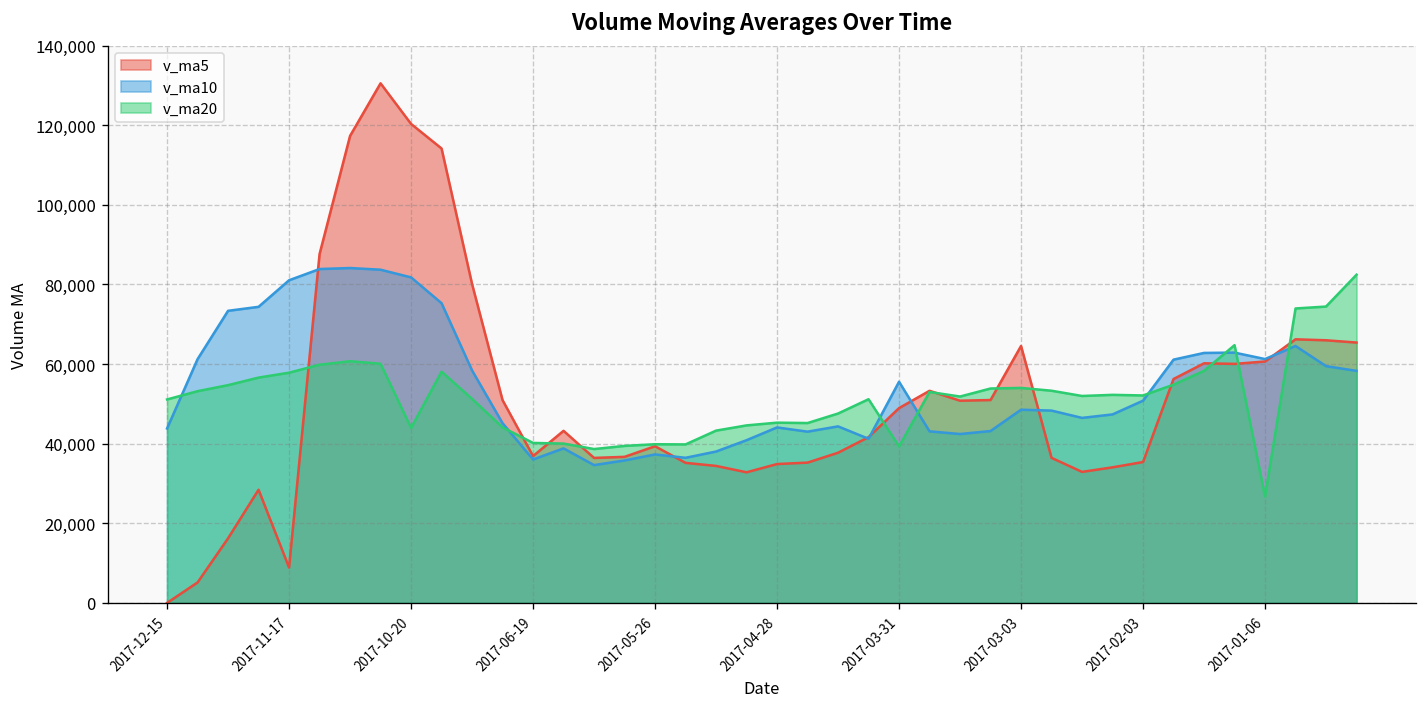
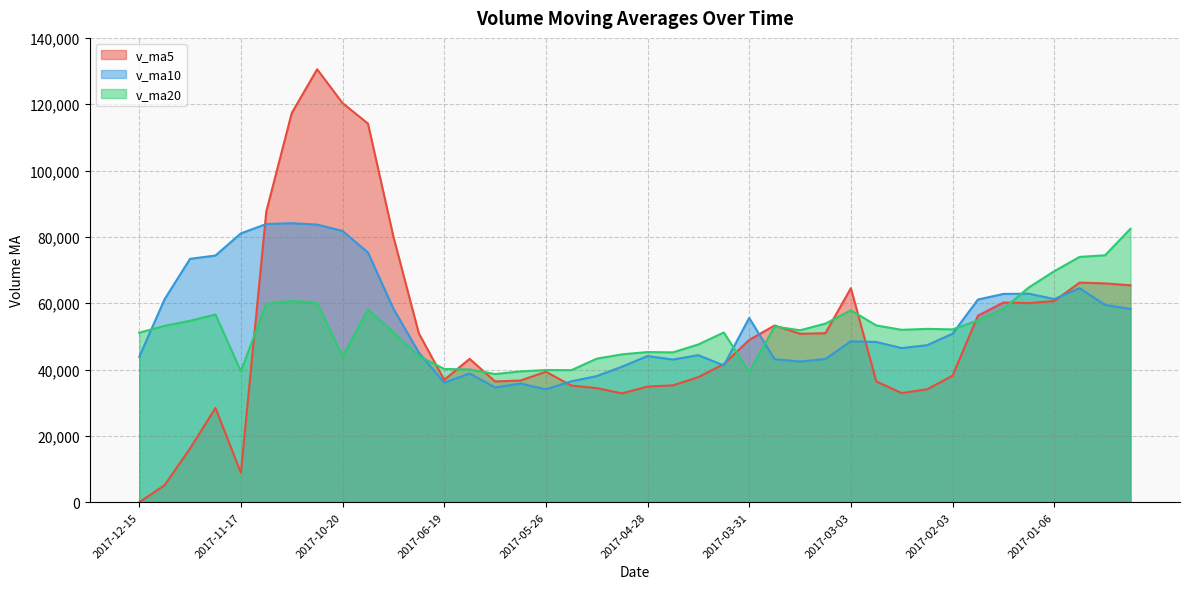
v_ma20, 2017-11-17: 58,000 -> 39,000
v_ma10, 2017-05-26: 37,000 -> 34,000
v_ma20, 2017-03-03: 54,000 -> 58,000
v_ma5, 2017-02-03: 35,000 -> 38,000
v_ma20, 2017-01-06: 27,000 -> 70,000
